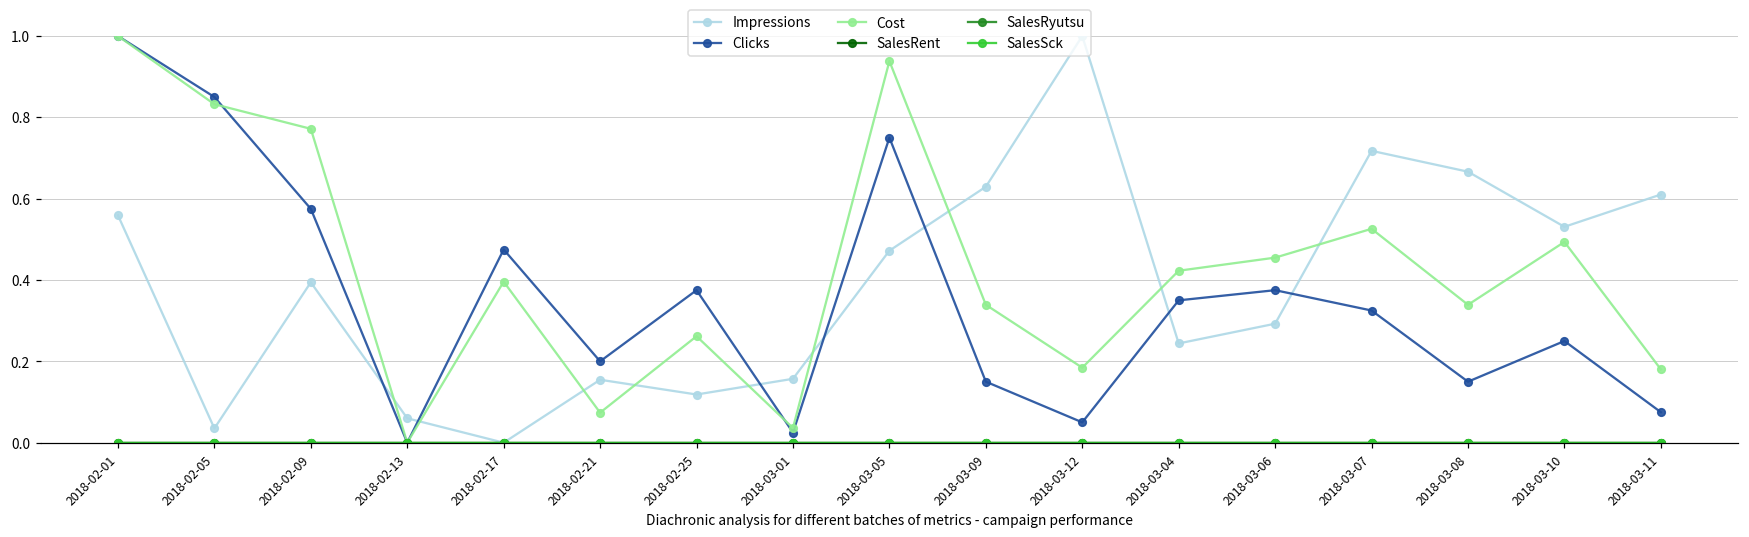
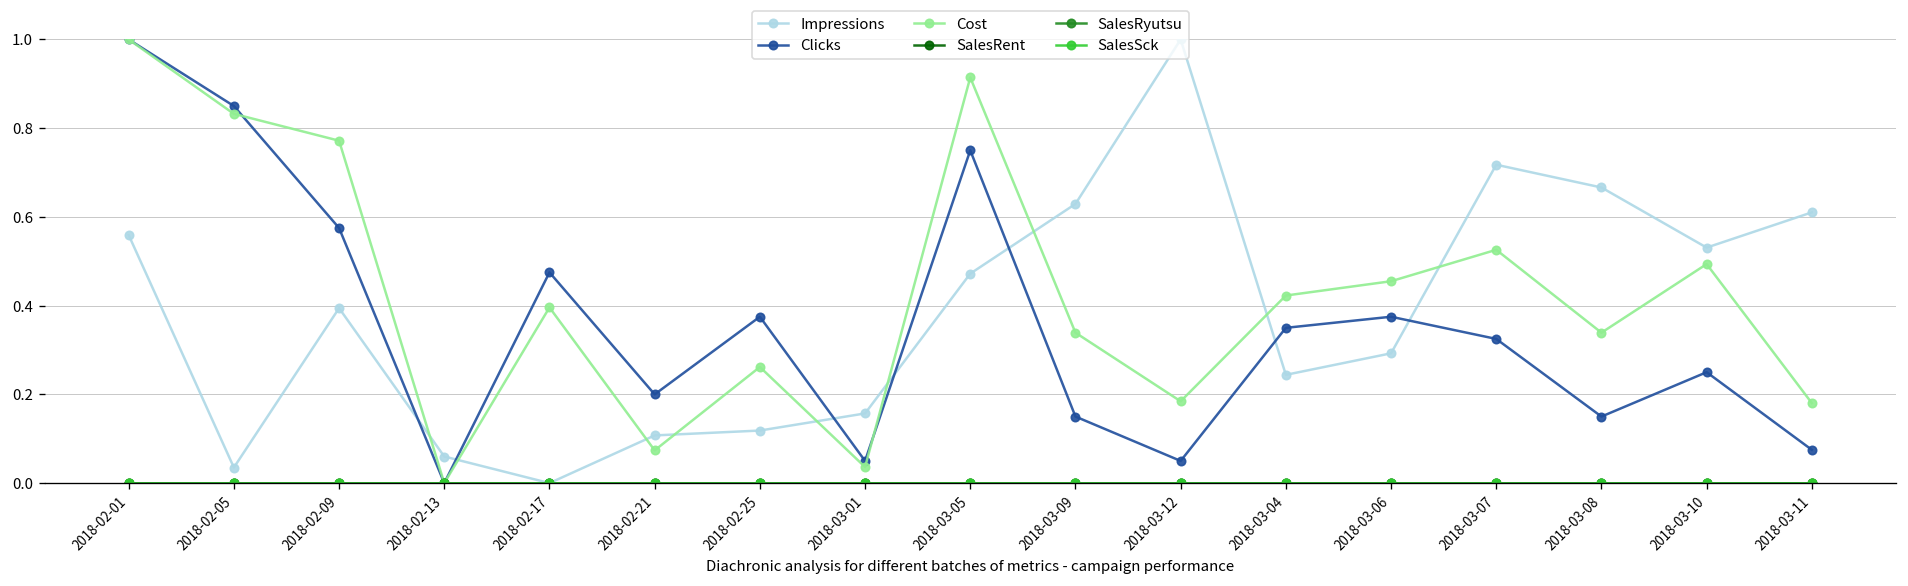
Impressions, 2018-02-21: 0.15 -> 0.11
Clicks, 2018-03-01: 0.03 -> 0.05
Cost, 2018-03-05: 0.94 -> 0.91
